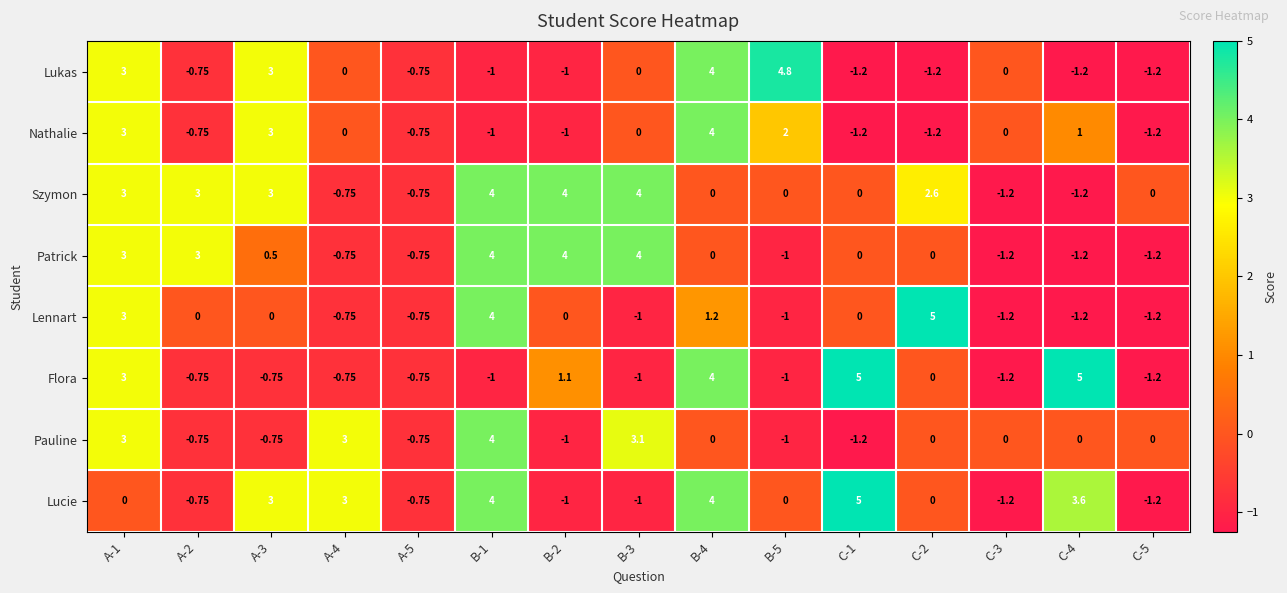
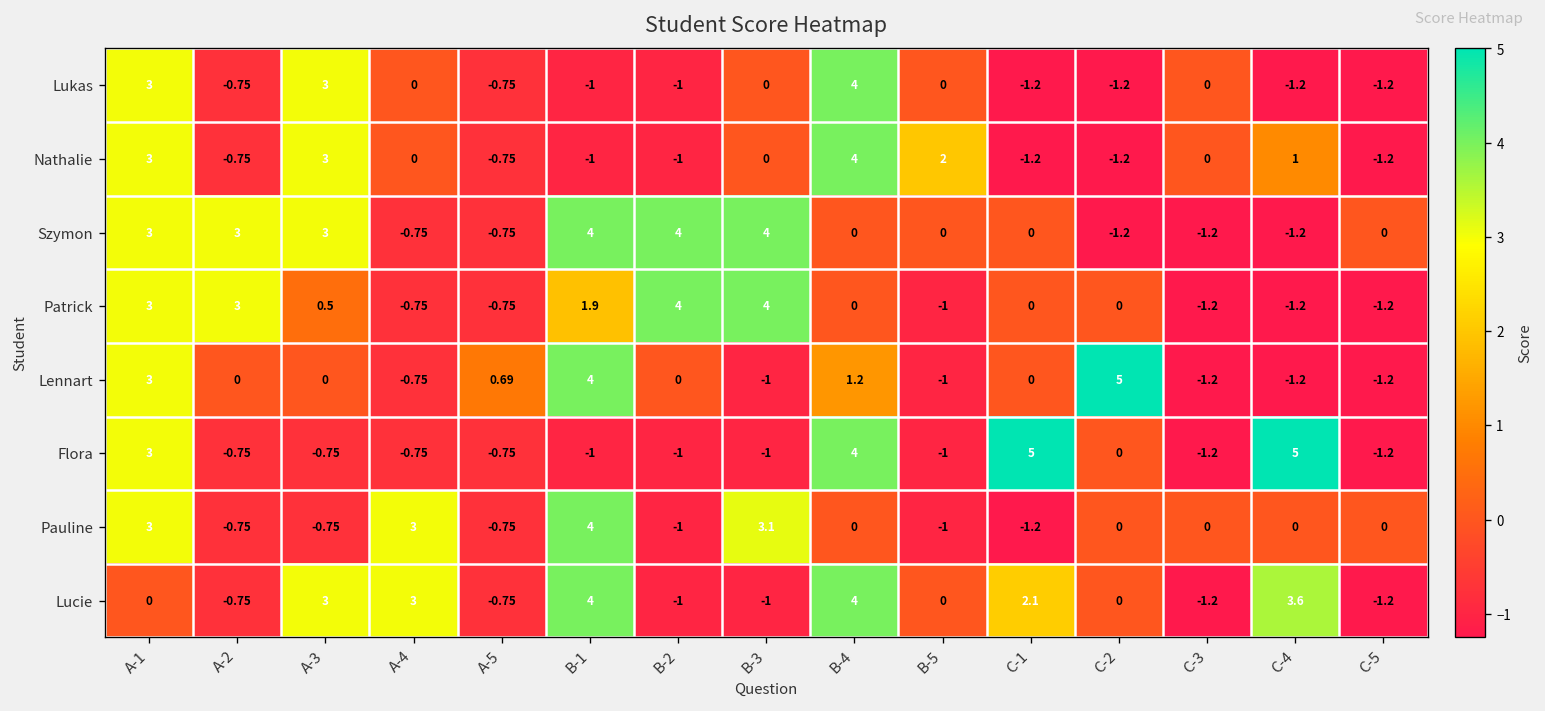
Lukas, B-5: 4.8 -> 0
Szymon, C-2: 2.6 -> -1.2
Patrick, B-1: 4 -> 1.9
Lennart, A-5: -0.75 -> 0.69
Flora, B-2: 1.1 -> -1
Lucie, C-1: 5 -> 2.1
